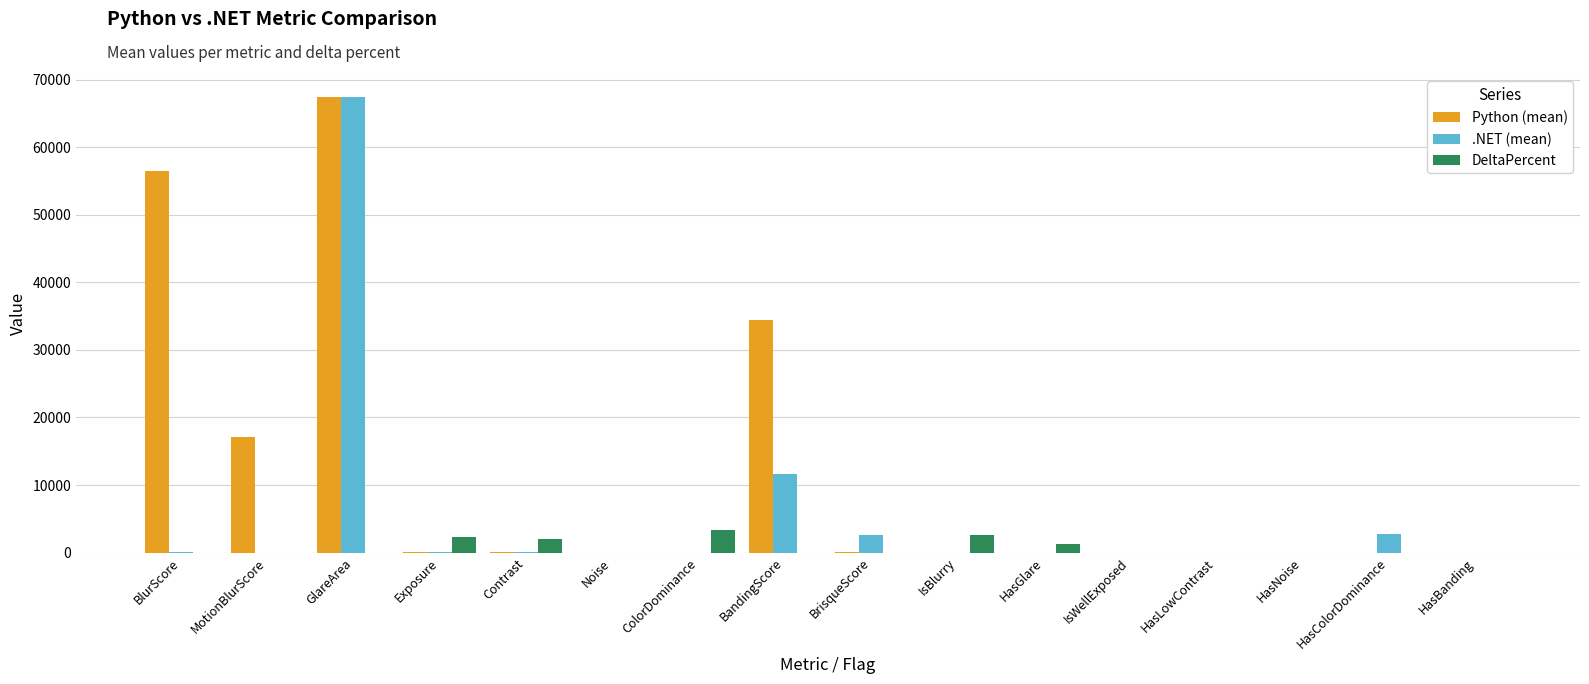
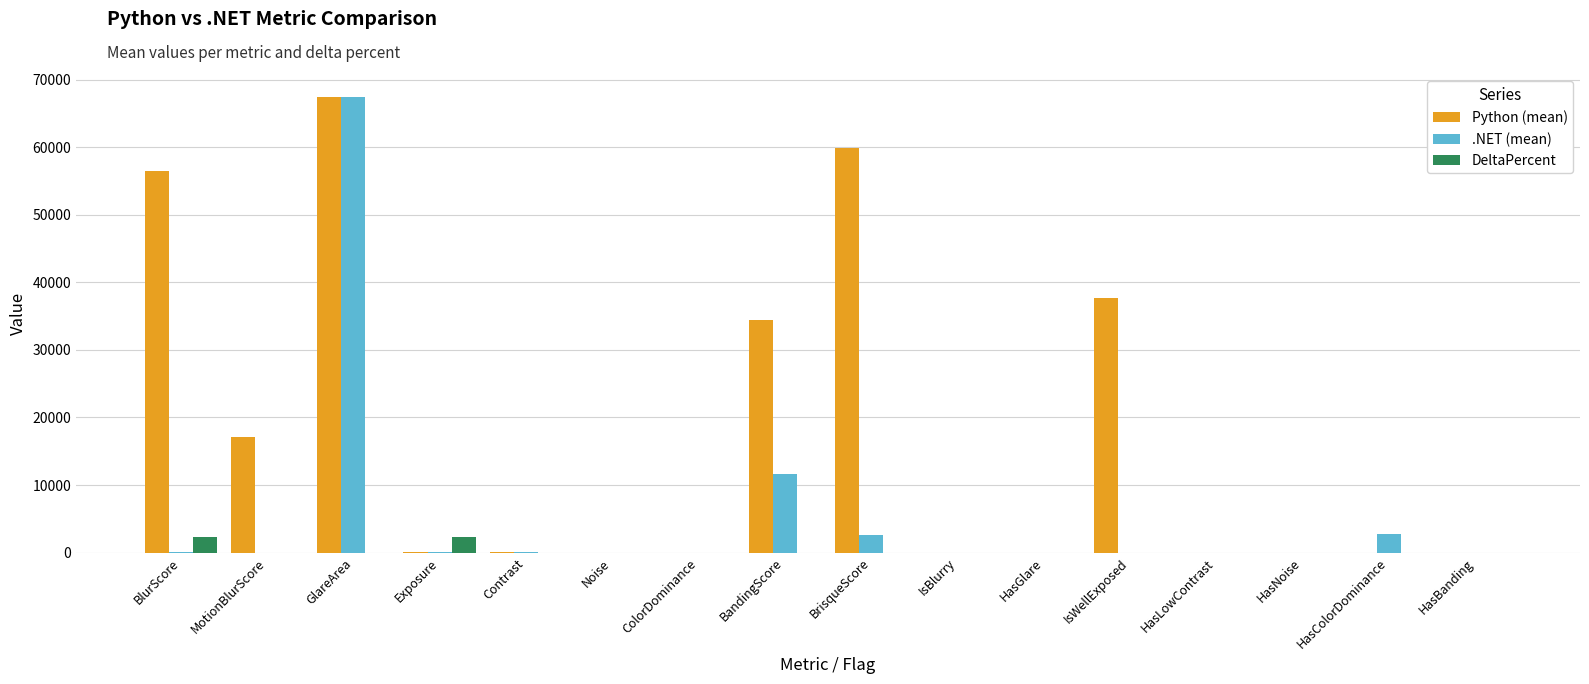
DeltaPercent, BlurScore: 0 -> 2000
DeltaPercent, Contrast: 2000 -> 0
DeltaPercent, ColorDominance: 3000 -> 0
Python (mean), BrisqueScore: 0 -> 60000
DeltaPercent, IsBlurry: 3000 -> 0
DeltaPercent, HasGlare: 1000 -> 0
Python (mean), IsWellExposed: 0 -> 38000
